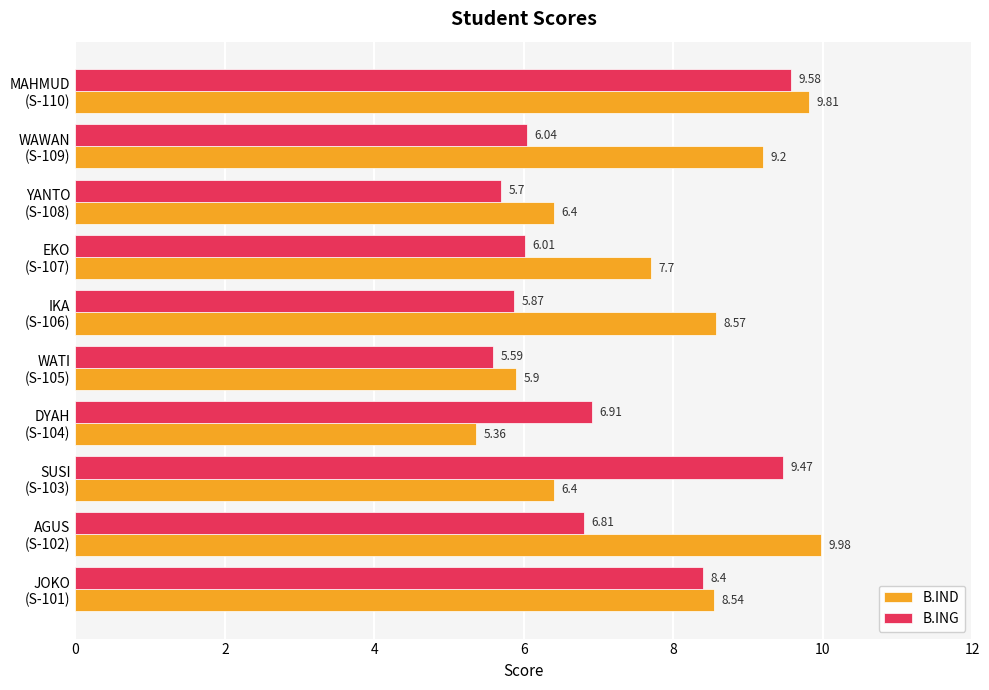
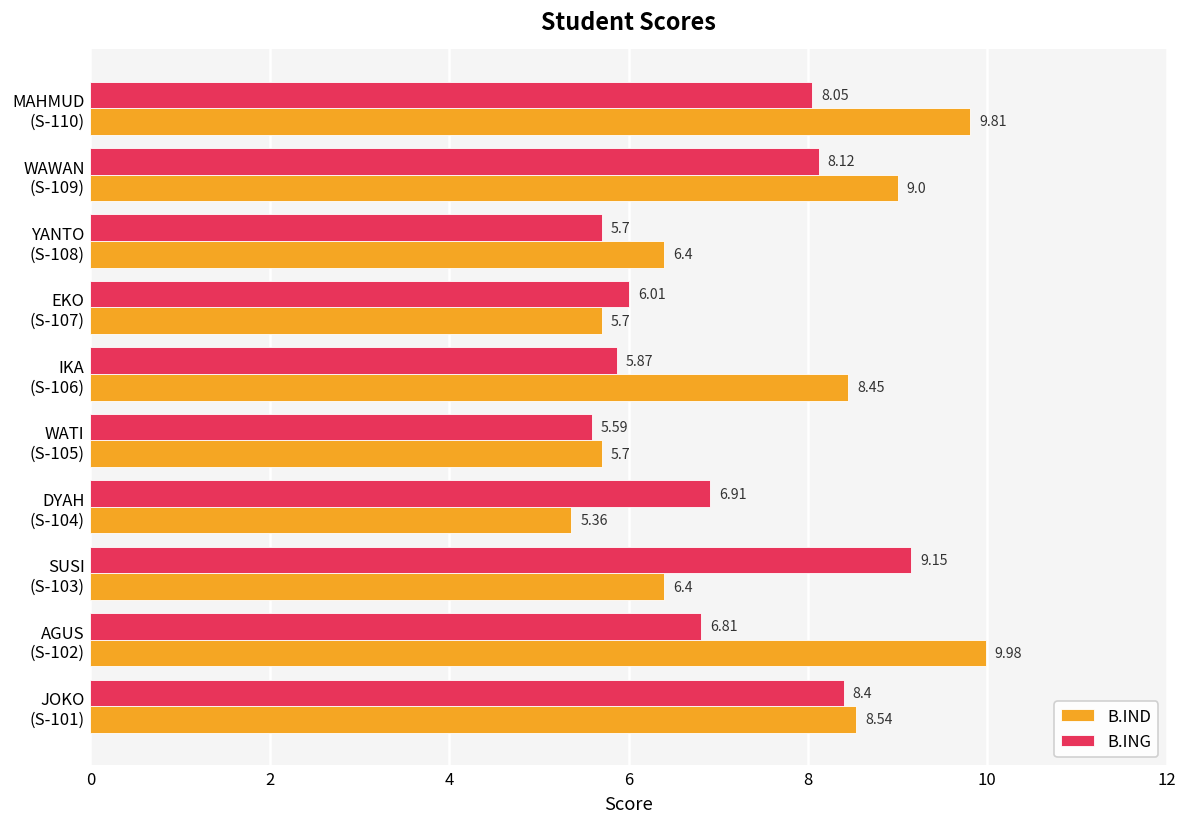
B.ING, MAHMUD (S-110): 9.58 -> 8.05
B.ING, WAWAN (S-109): 6.04 -> 8.12
B.IND, WAWAN (S-109): 9.2 -> 9.0
B.IND, EKO (S-107): 7.7 -> 5.7
B.IND, IKA (S-106): 8.57 -> 8.45
B.IND, WATI (S-105): 5.9 -> 5.7
B.ING, SUSI (S-103): 9.47 -> 9.15
